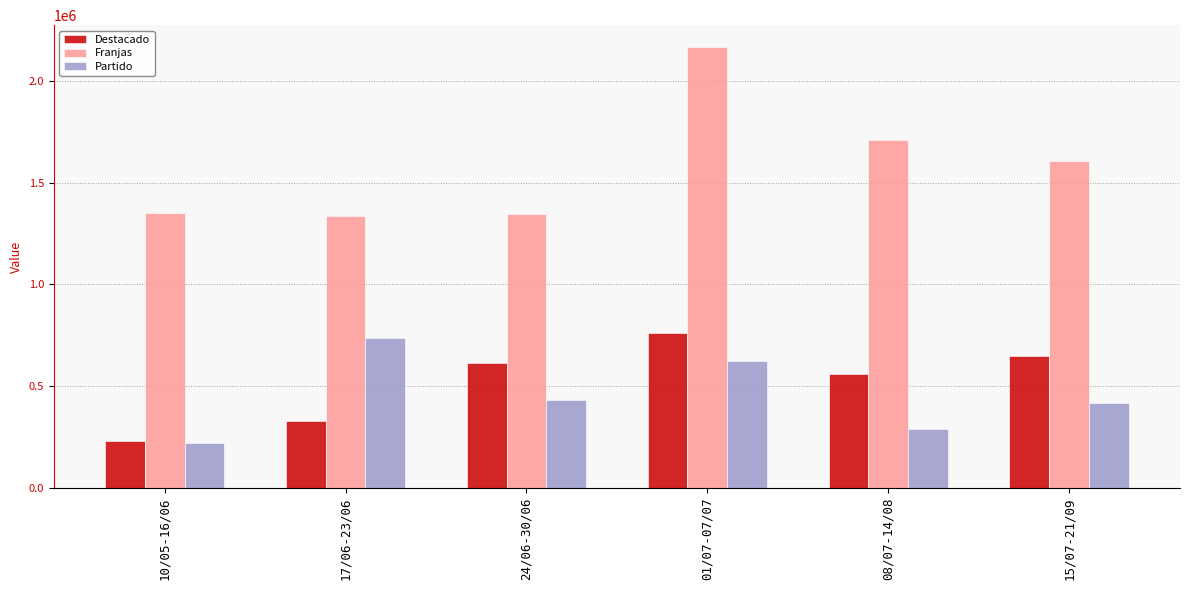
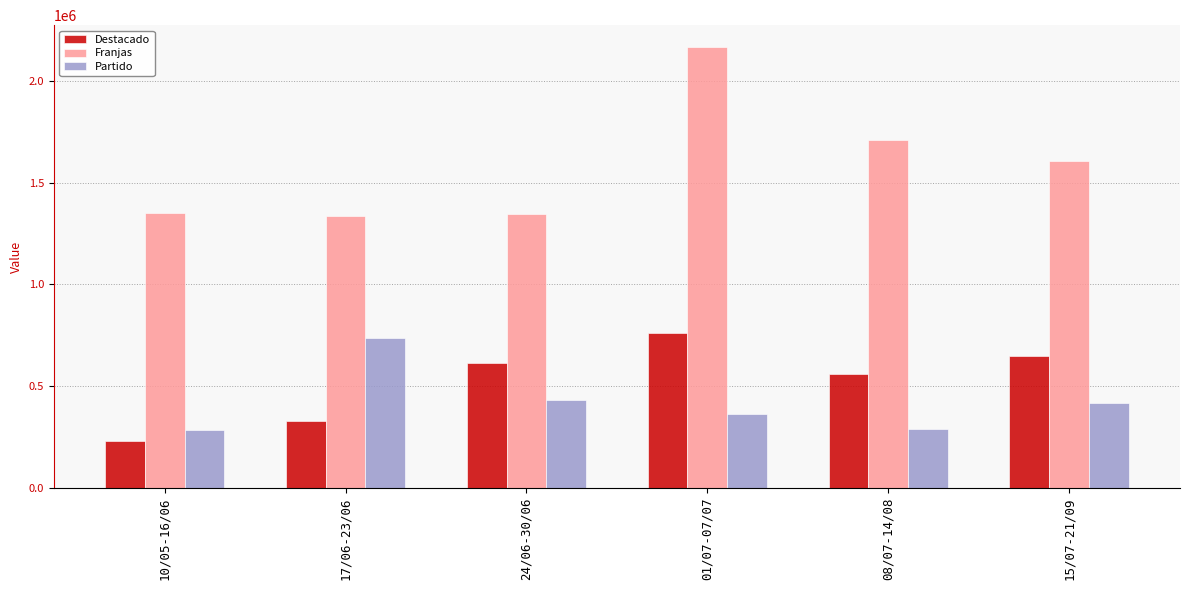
Partido, 10/05-16/06: 220000 -> 280000
Partido, 01/07-07/07: 620000 -> 360000
